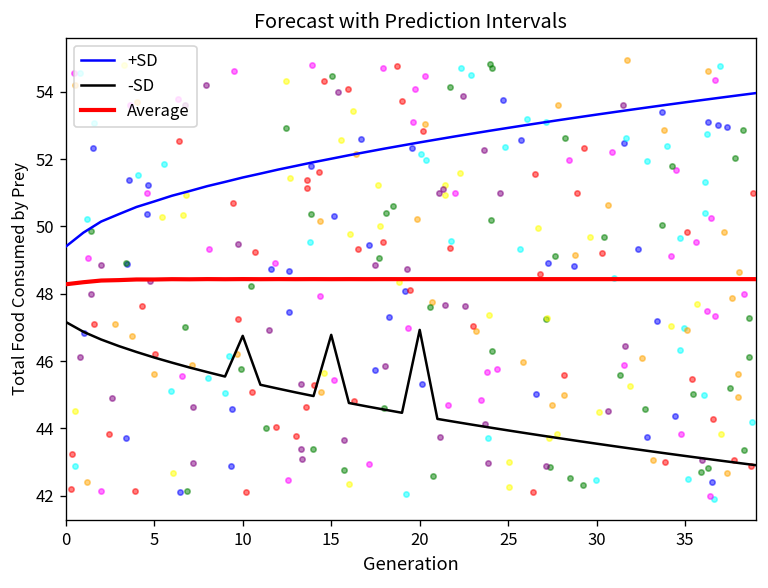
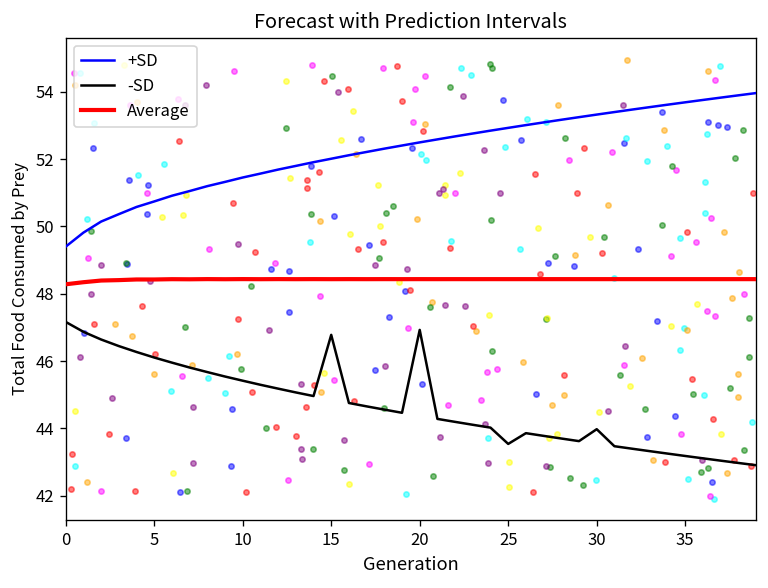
-SD, 10: 46.7 -> 45.4
-SD, 25: 43.9 -> 43.5
-SD, 30: 43.5 -> 44.0
